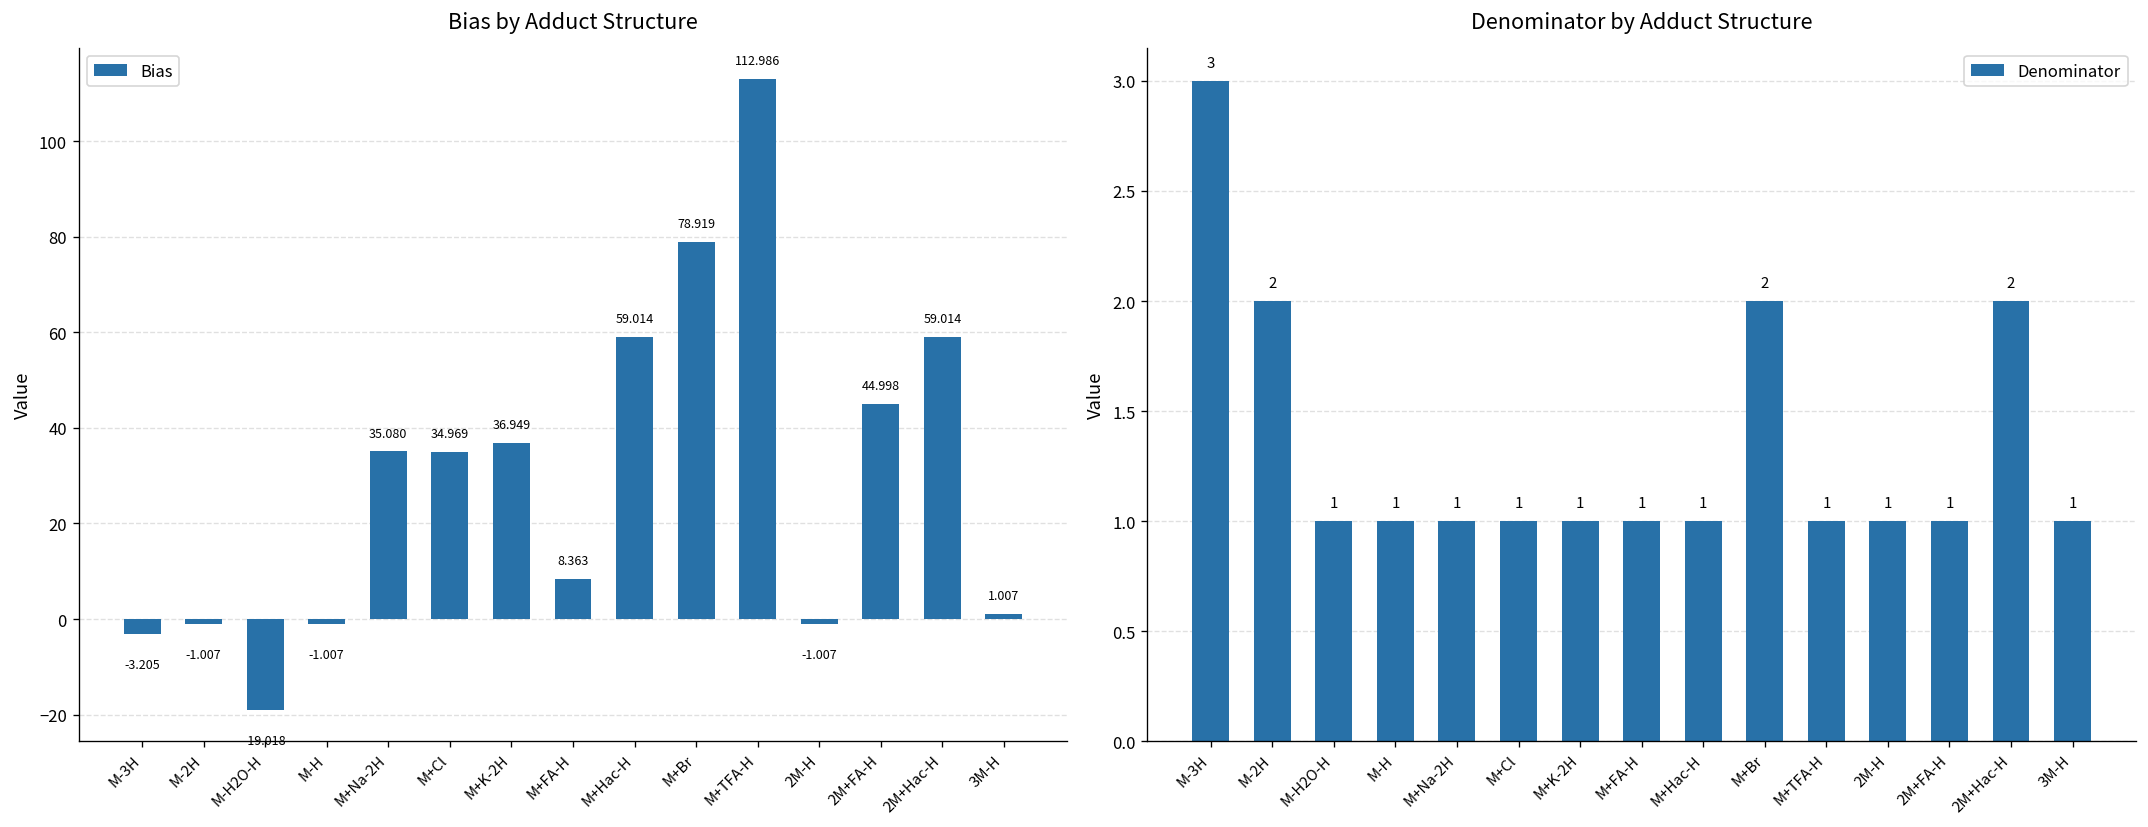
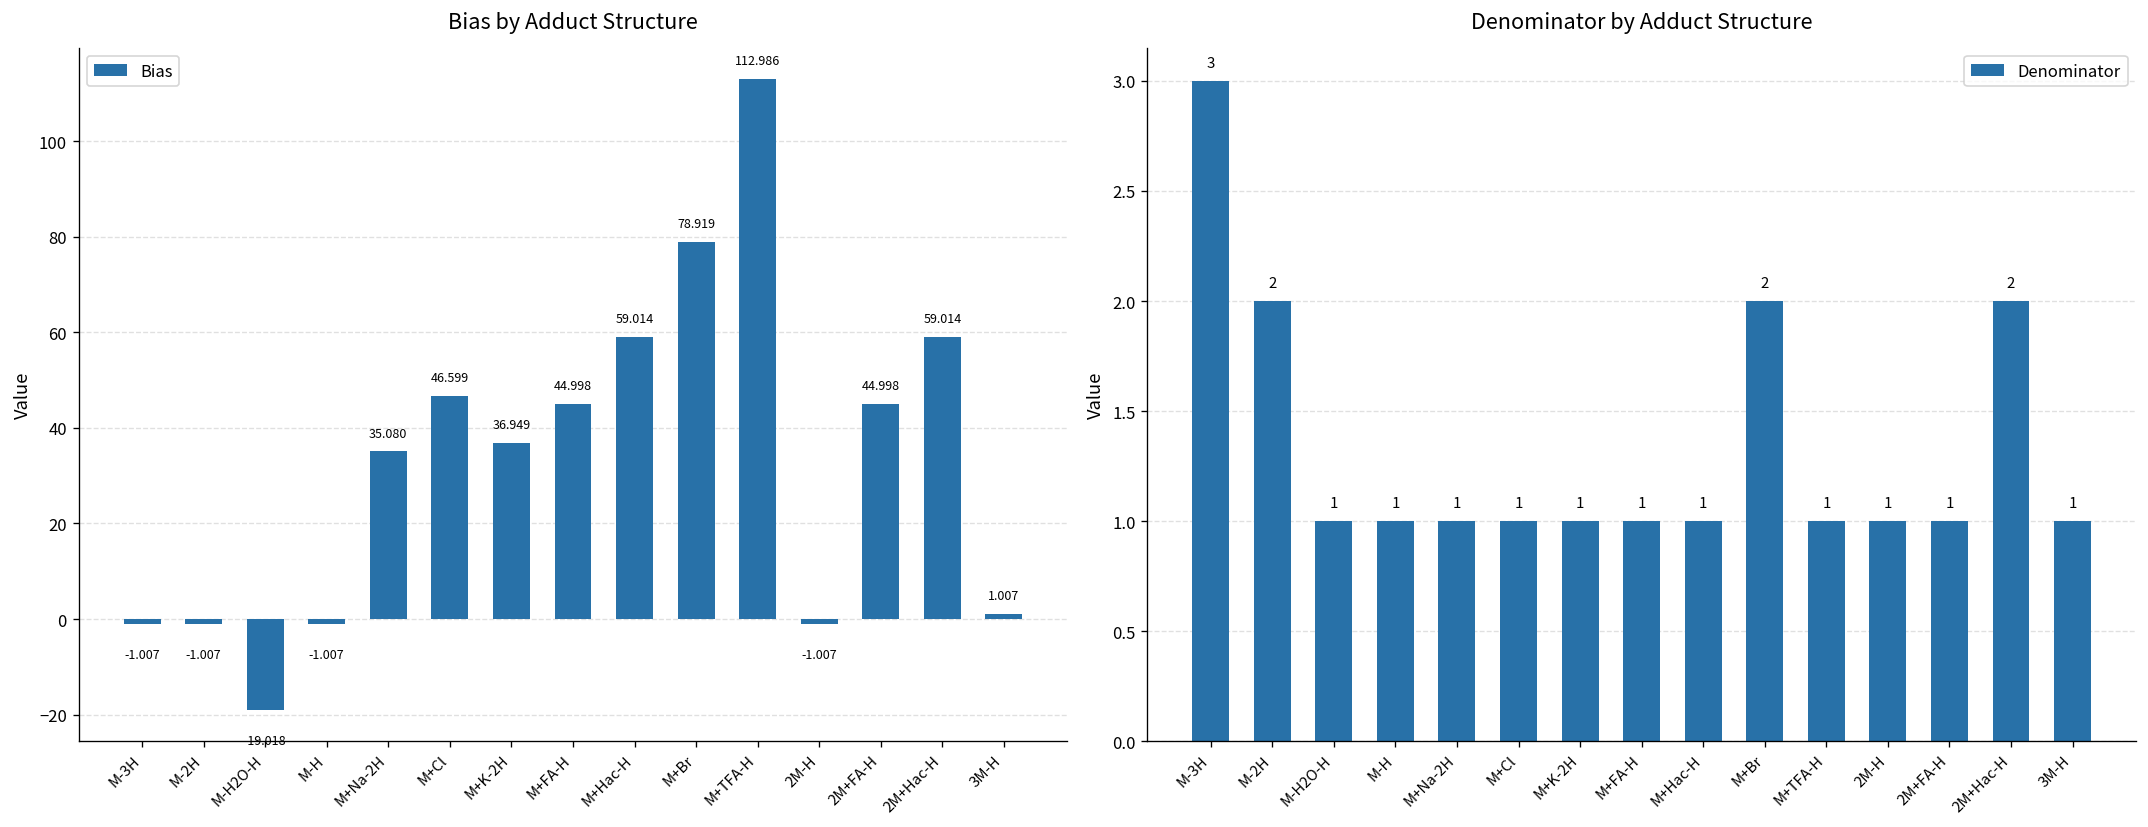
Bias by Adduct Structure, M-3H: -3.205 -> -1.007
Bias by Adduct Structure, M+Cl: 34.969 -> 46.599
Bias by Adduct Structure, M+FA-H: 8.363 -> 44.998
